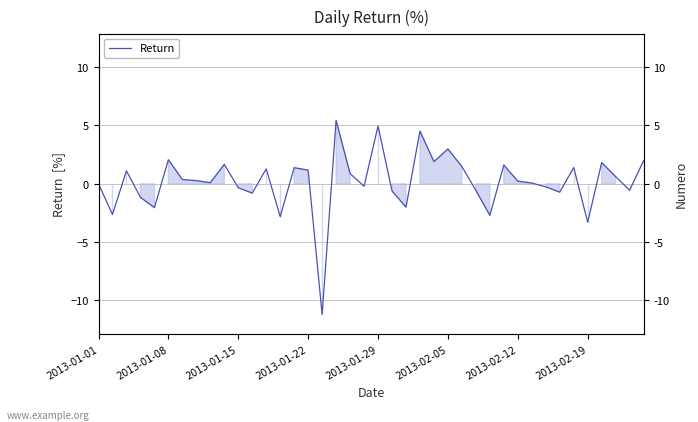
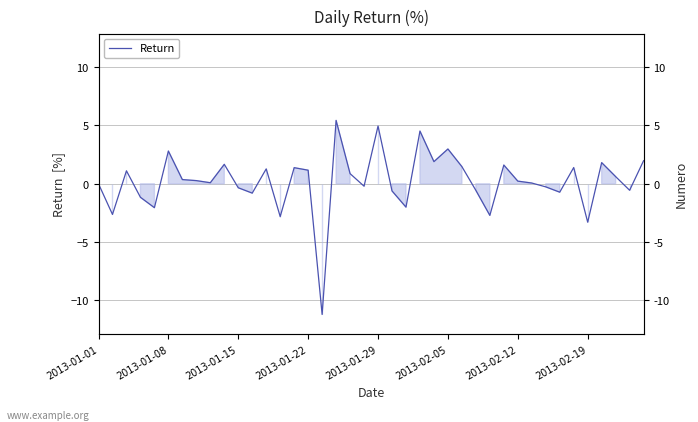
2013-01-08: 2.1 -> 2.8
